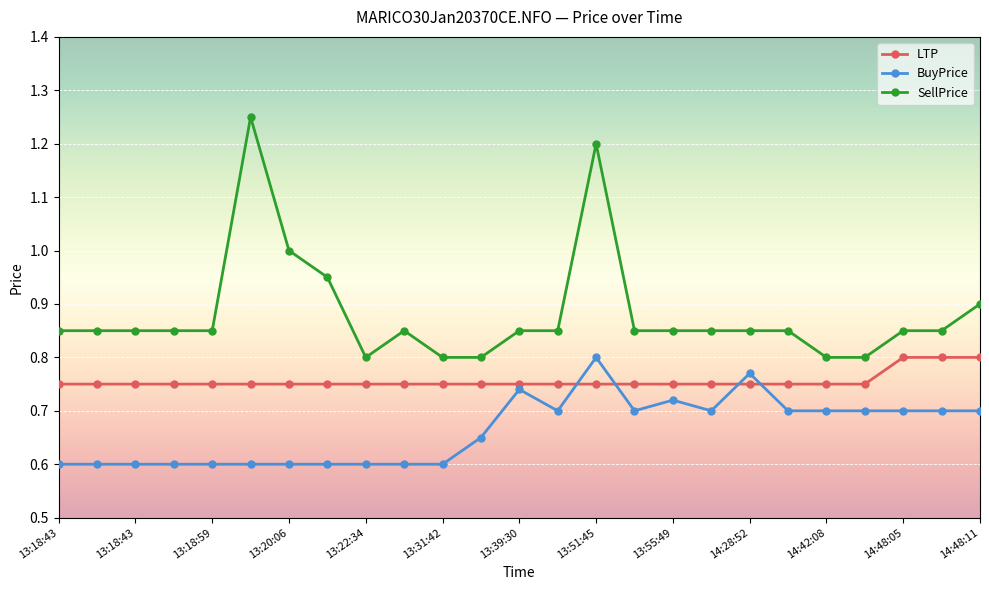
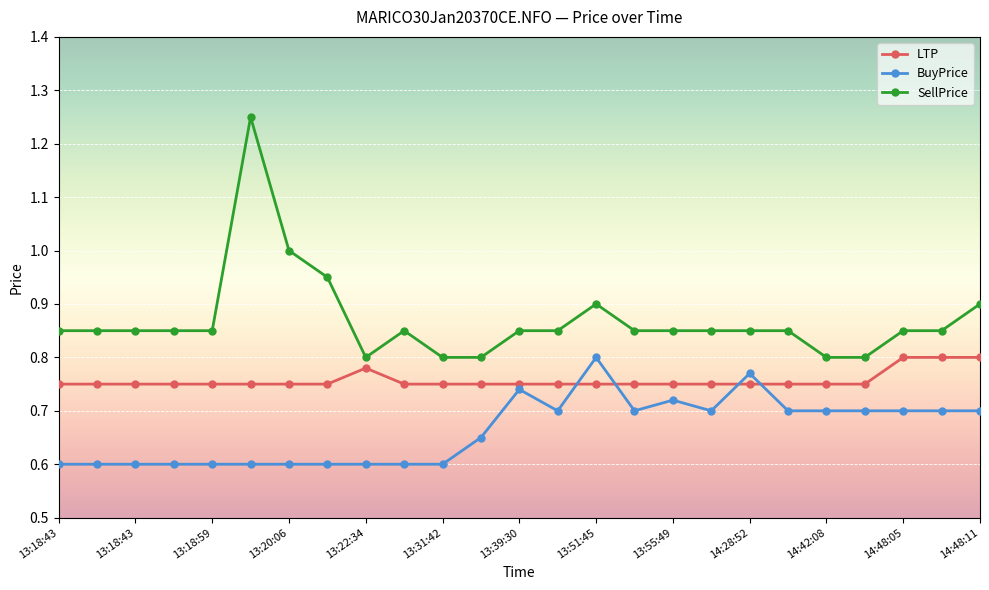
LTP, 13:22:34: 0.75 -> 0.78
SellPrice, 13:51:45: 1.2 -> 0.9
